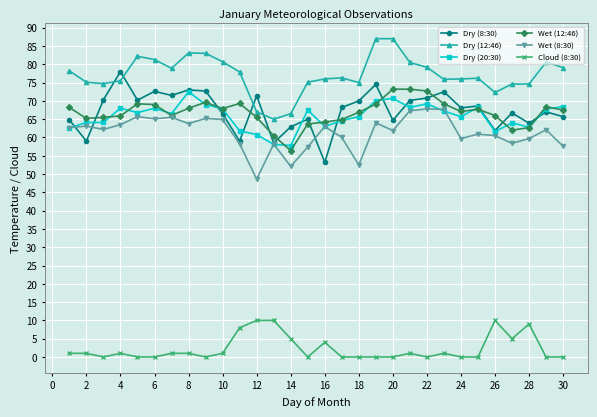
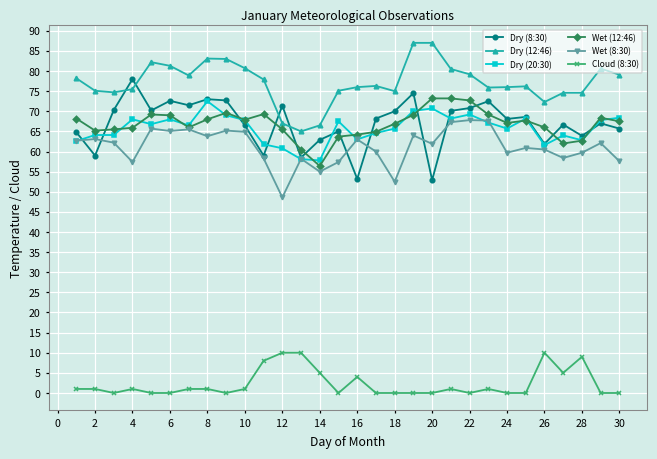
Wet (8:30), 4: 64 -> 57
Wet (8:30), 14: 52 -> 55
Dry (8:30), 20: 65 -> 53
